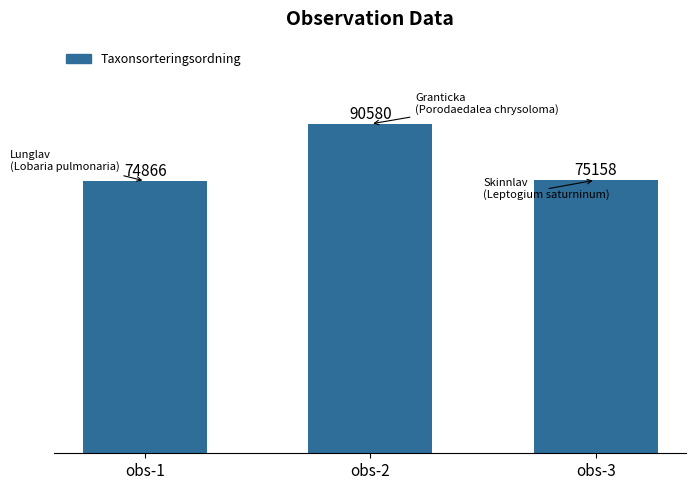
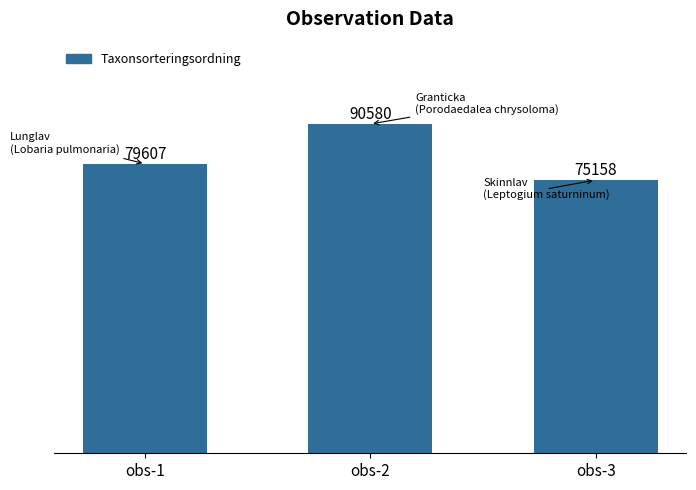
obs-1: 74866 -> 79607
